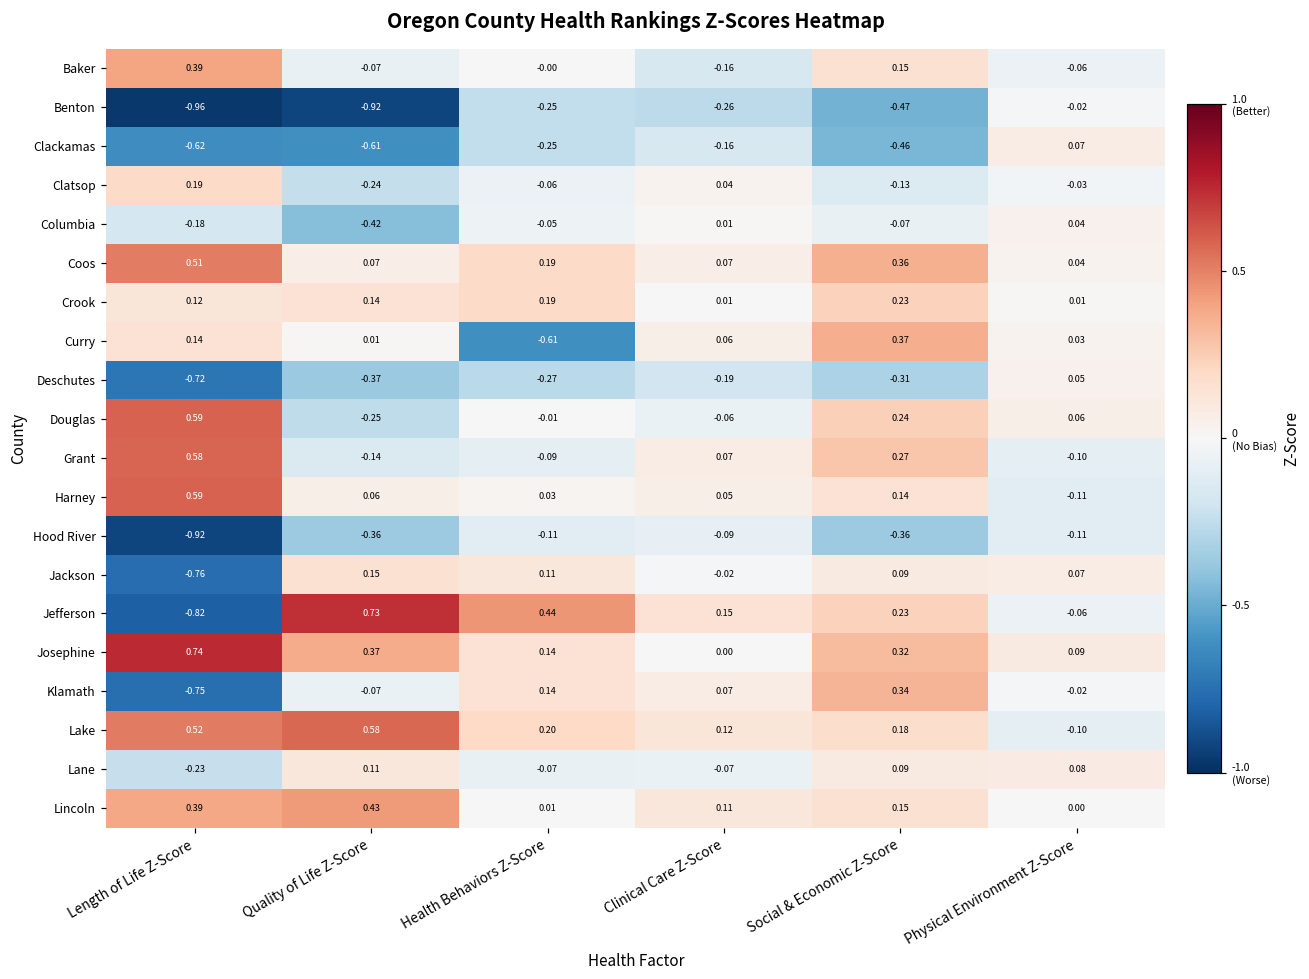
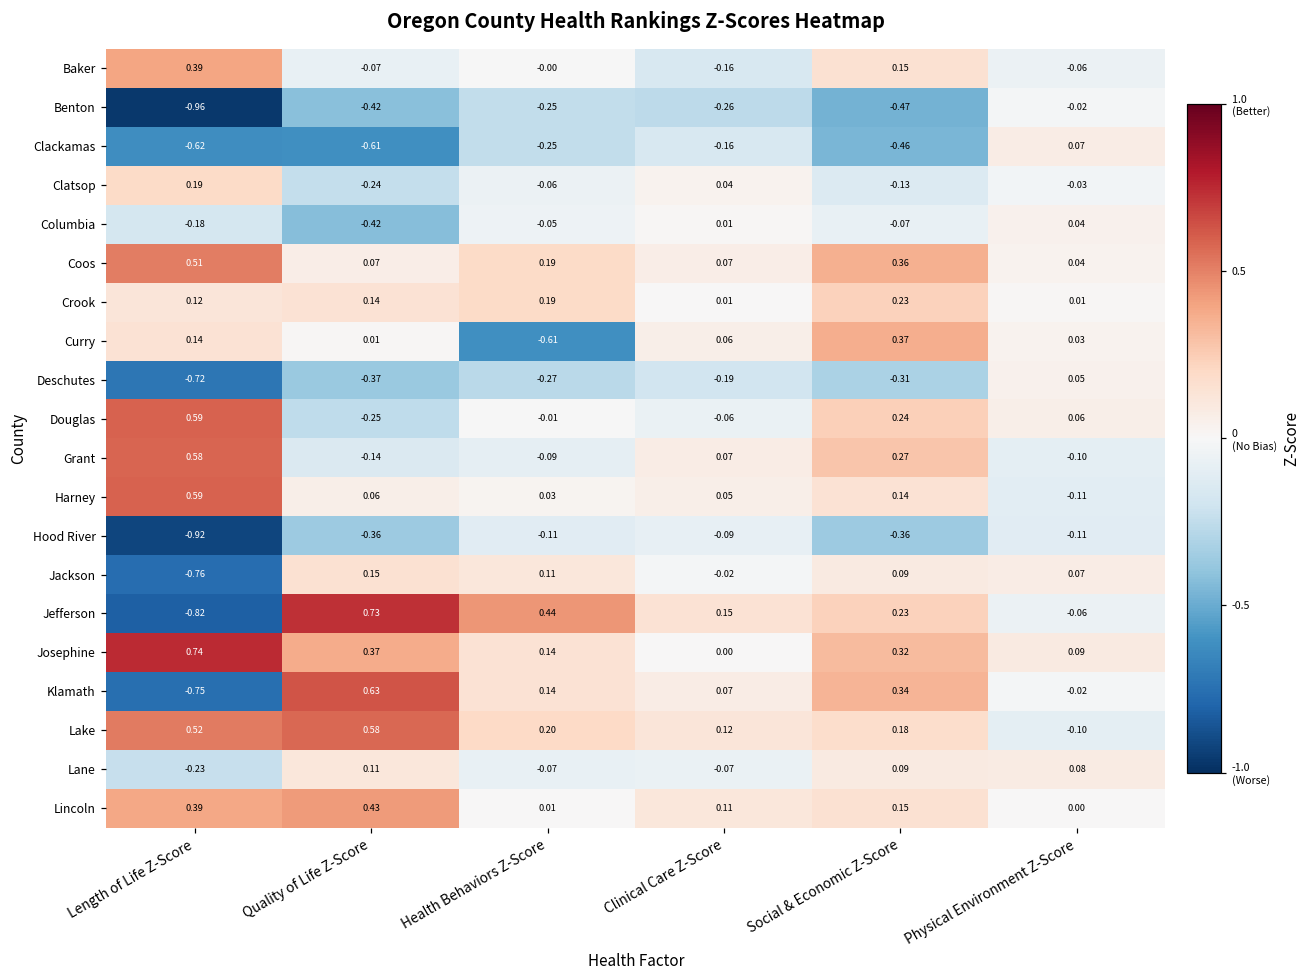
Benton, Quality of Life Z-Score: -0.92 -> -0.42
Klamath, Quality of Life Z-Score: -0.07 -> 0.63
